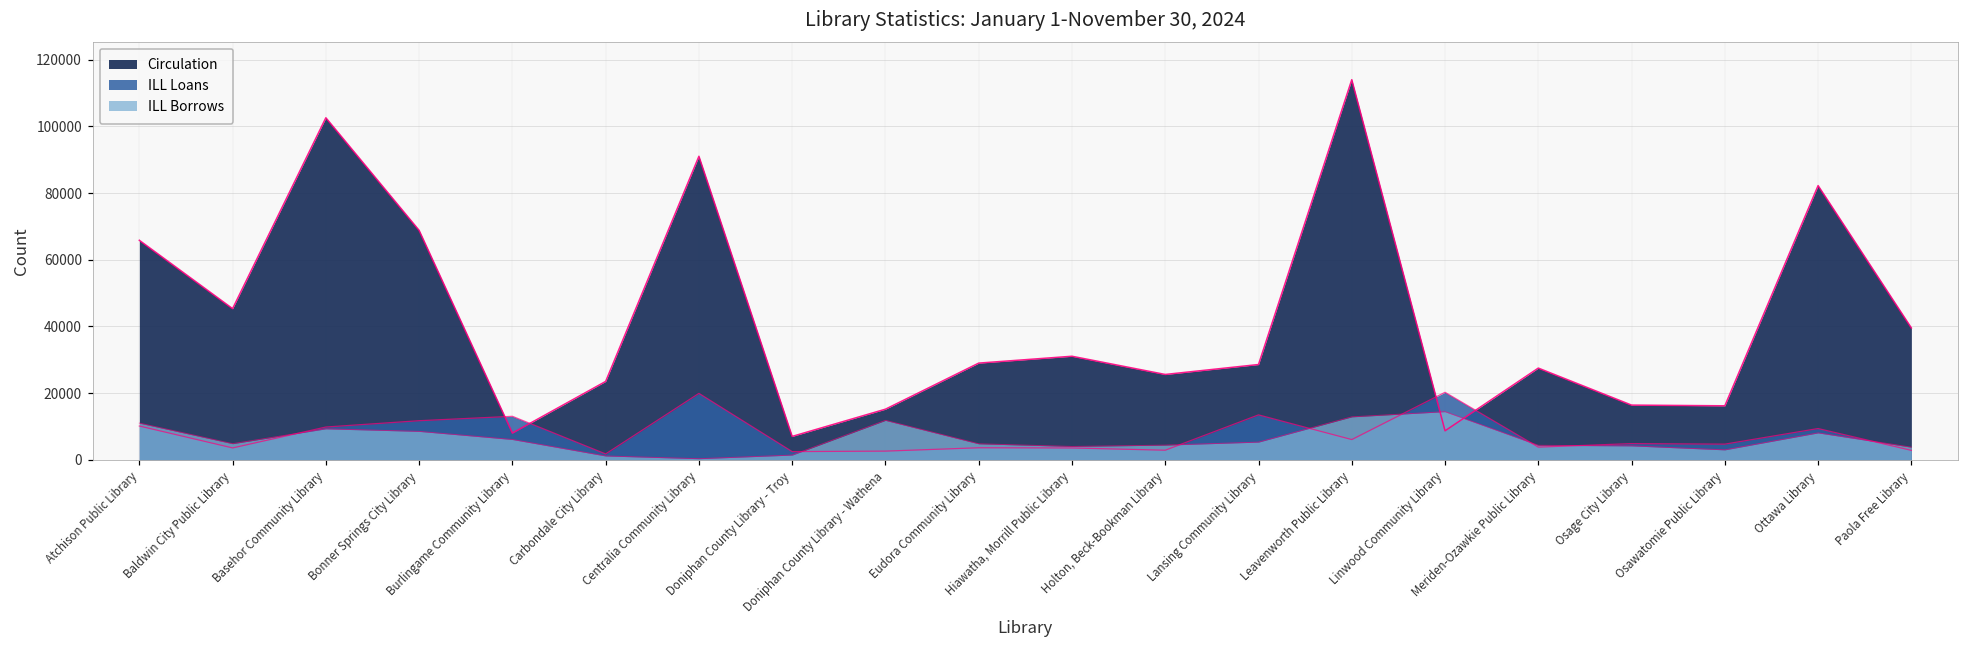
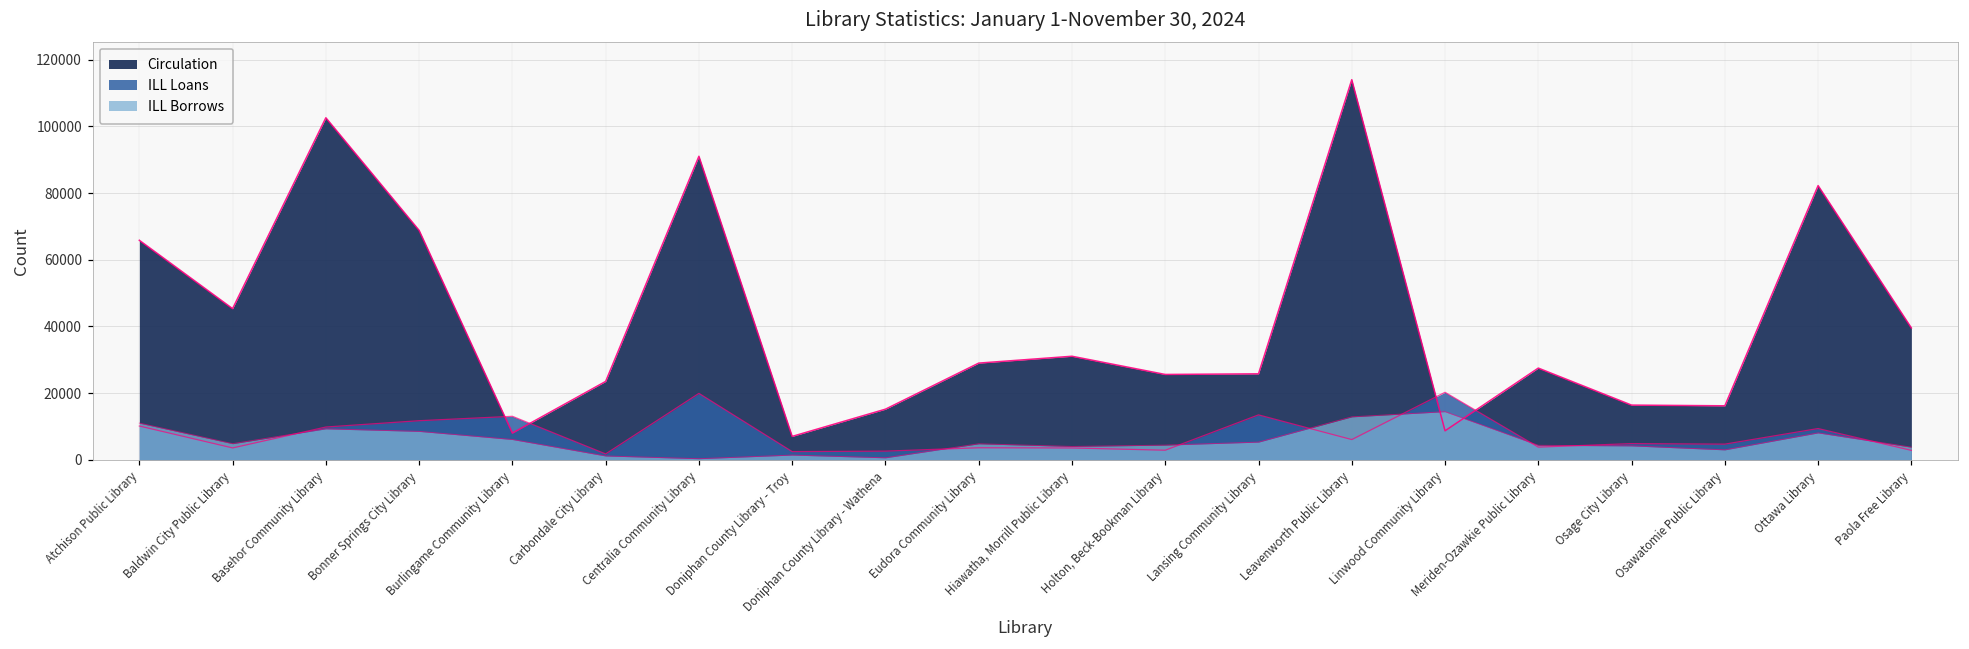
ILL Borrows, Doniphan County Library - Wathena: 12000 -> 1000
Circulation, Lansing Community Library: 29000 -> 26000
